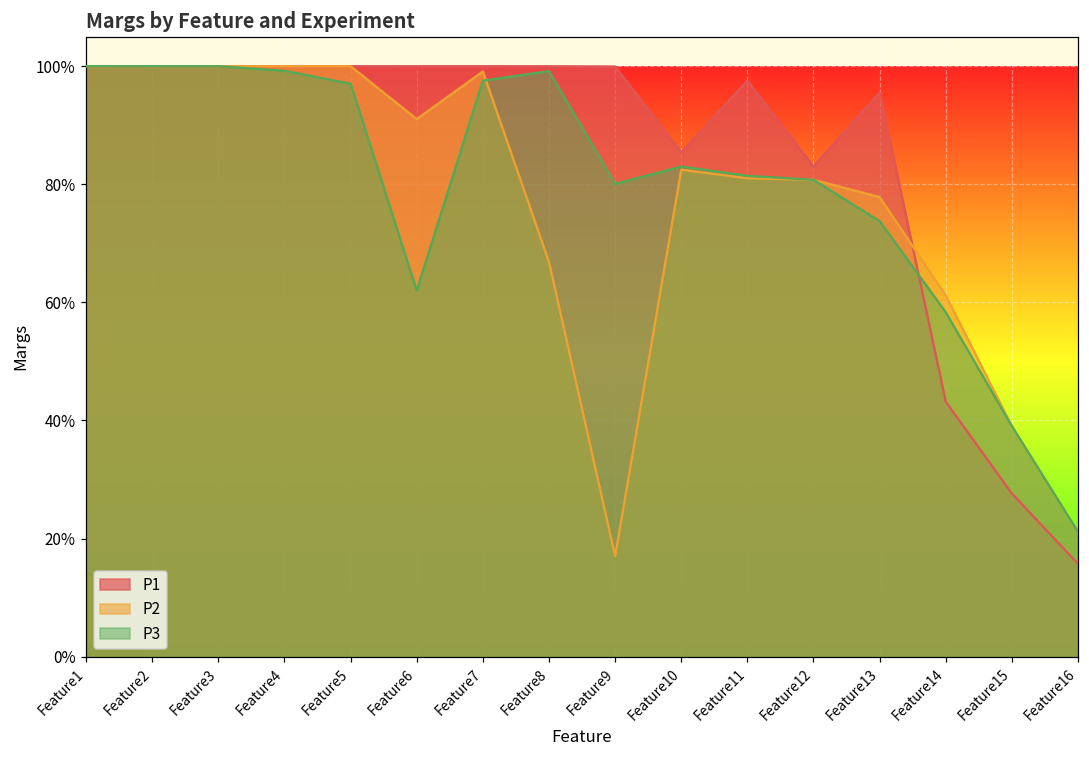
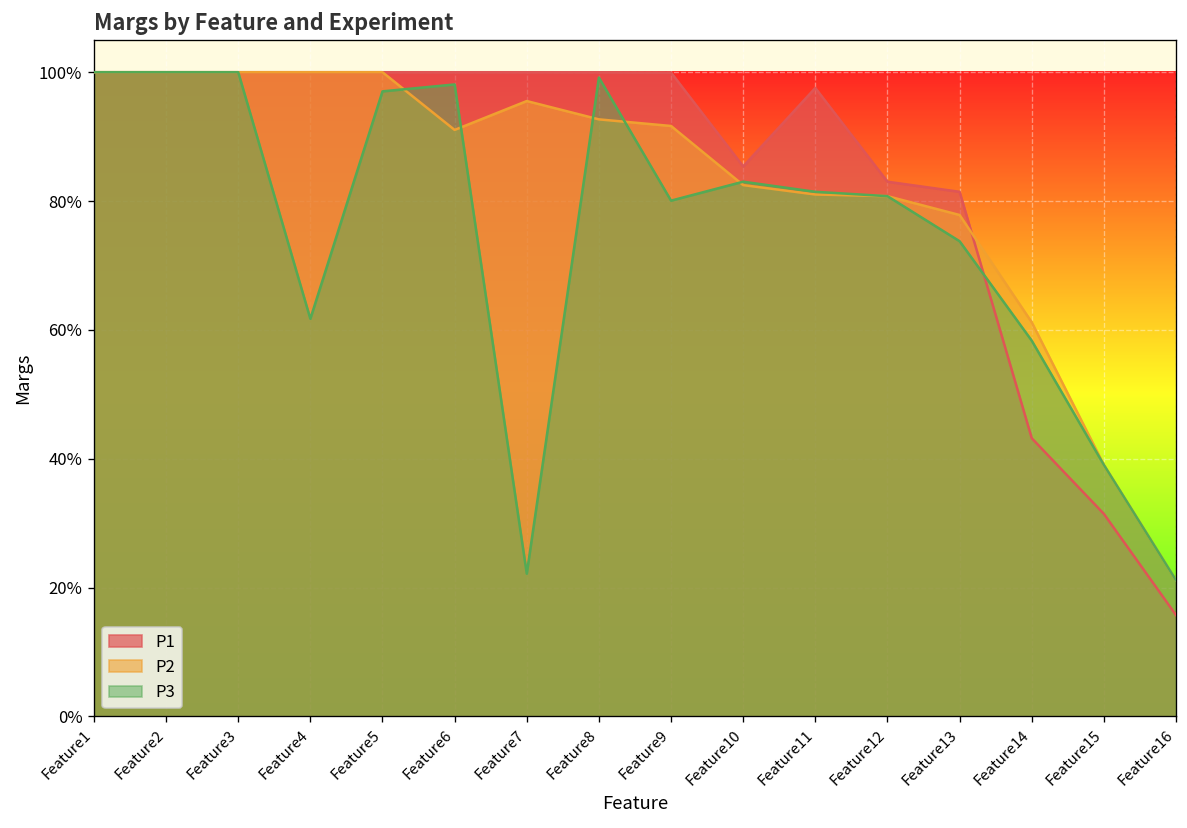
P3, Feature4: 99% -> 62%
P3, Feature6: 62% -> 98%
P2, Feature7: 99% -> 96%
P3, Feature7: 98% -> 22%
P2, Feature8: 67% -> 93%
P2, Feature9: 17% -> 92%
P1, Feature13: 96% -> 81%
P1, Feature15: 28% -> 31%
